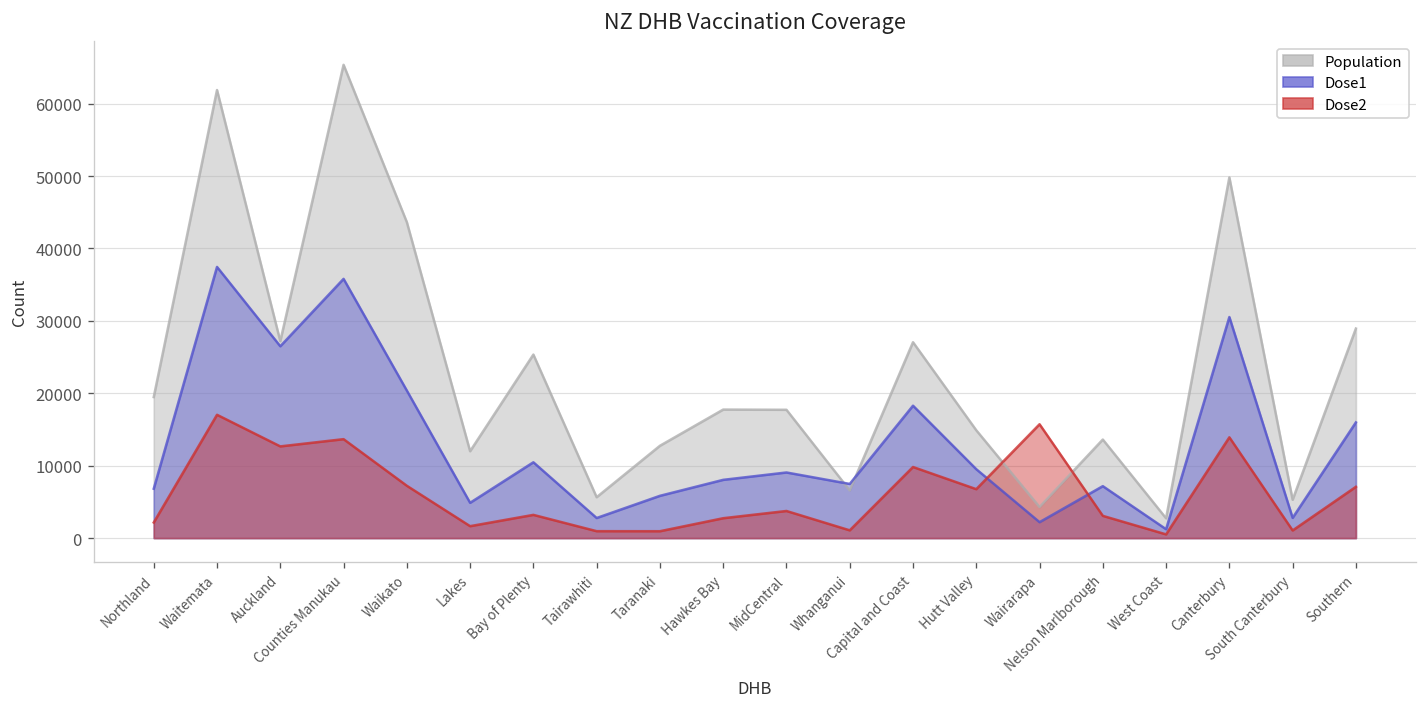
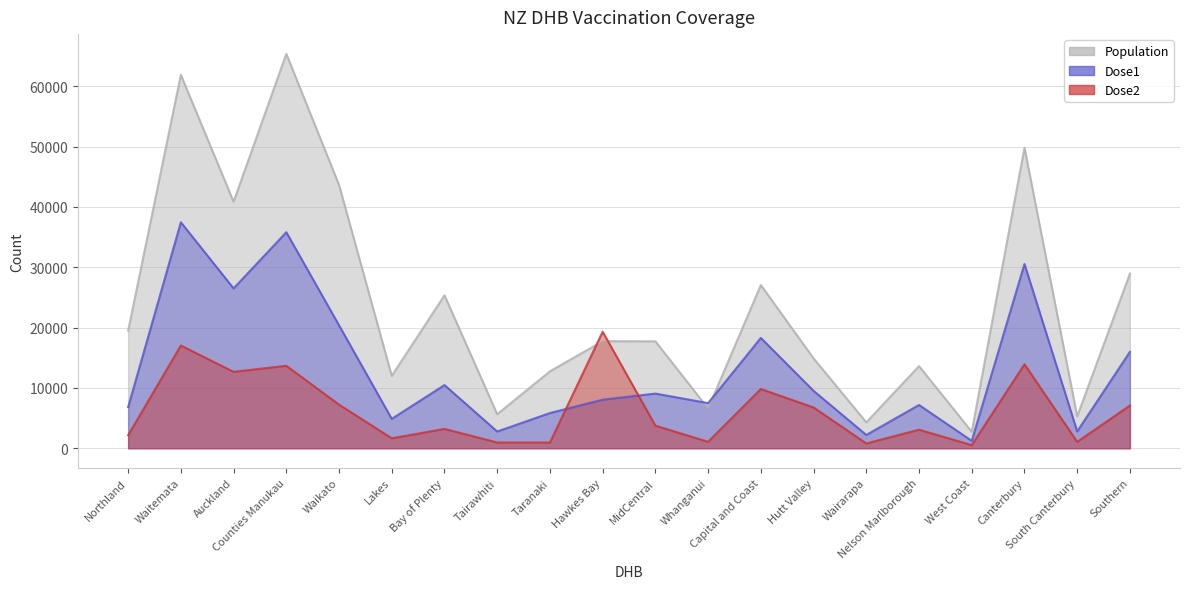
Population, Auckland: 27000 -> 41000
Dose2, Hawkes Bay: 3000 -> 19000
Dose2, Wairarapa: 16000 -> 1000
